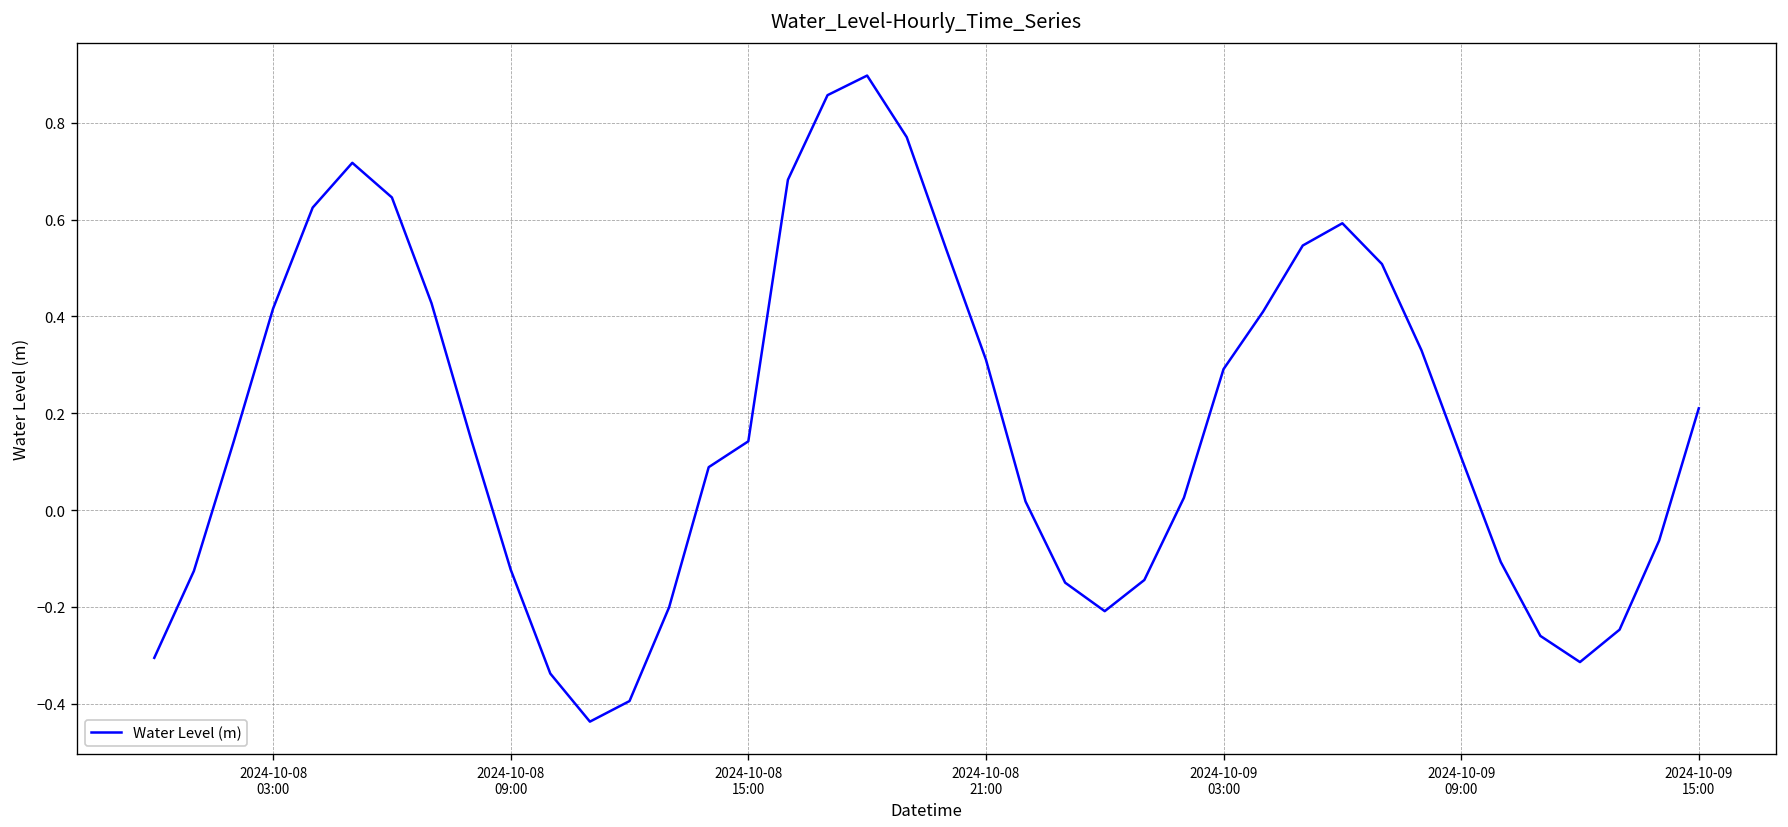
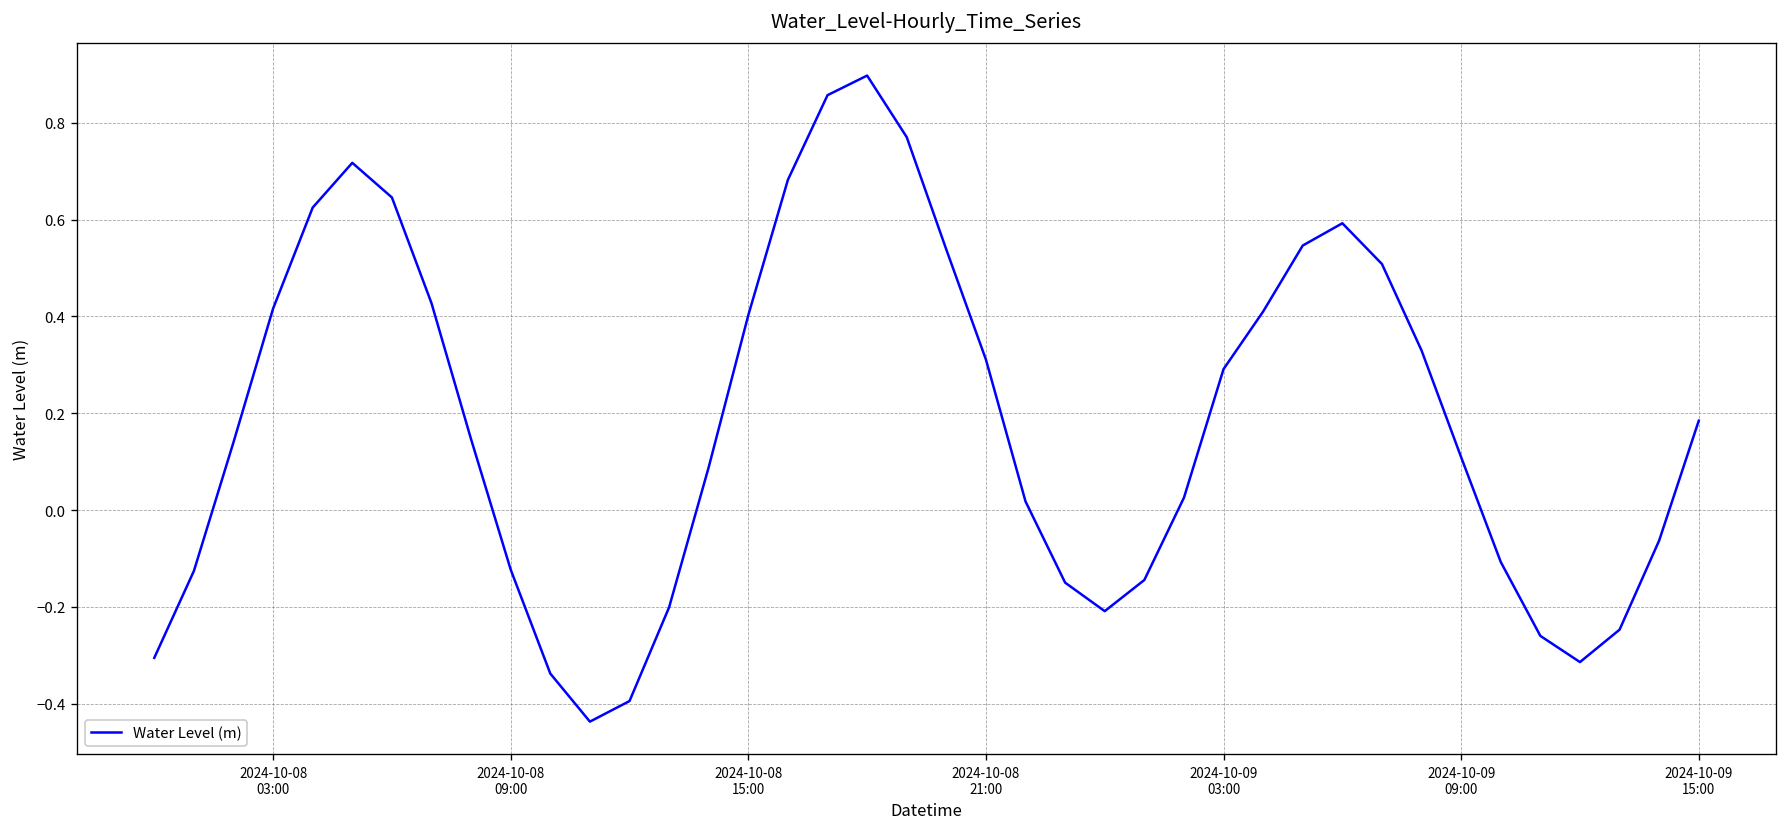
2024-10-08 15:00: 0.14 -> 0.40
2024-10-09 15:00: 0.21 -> 0.18
